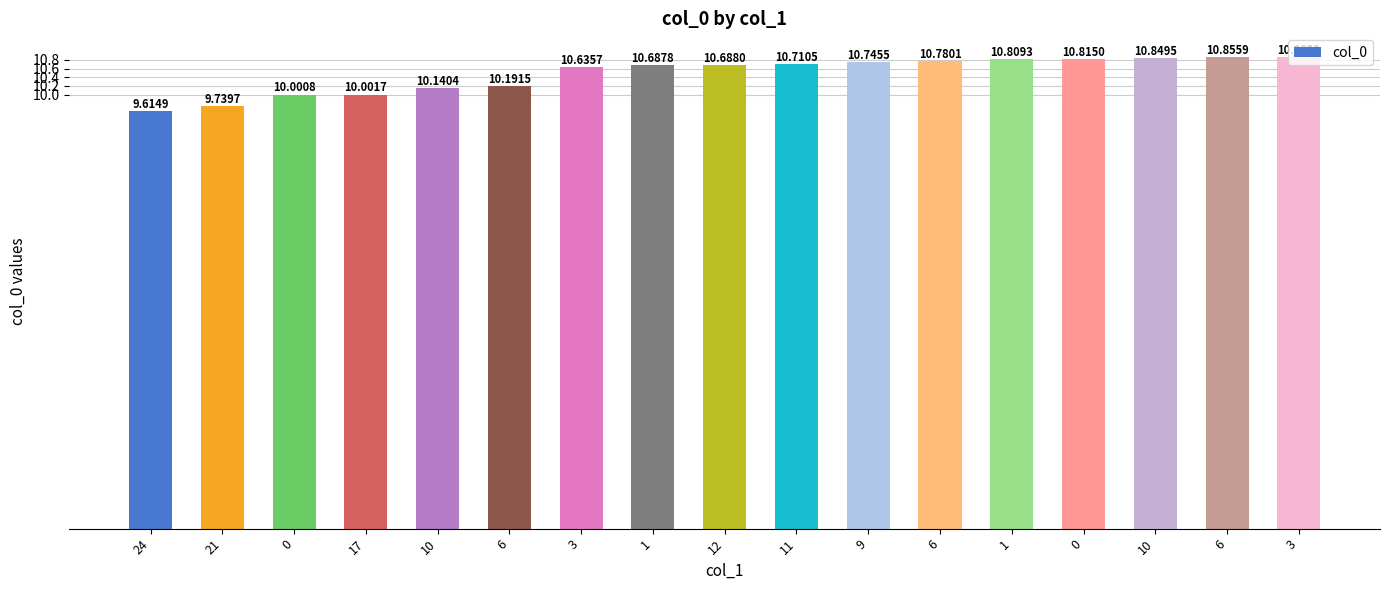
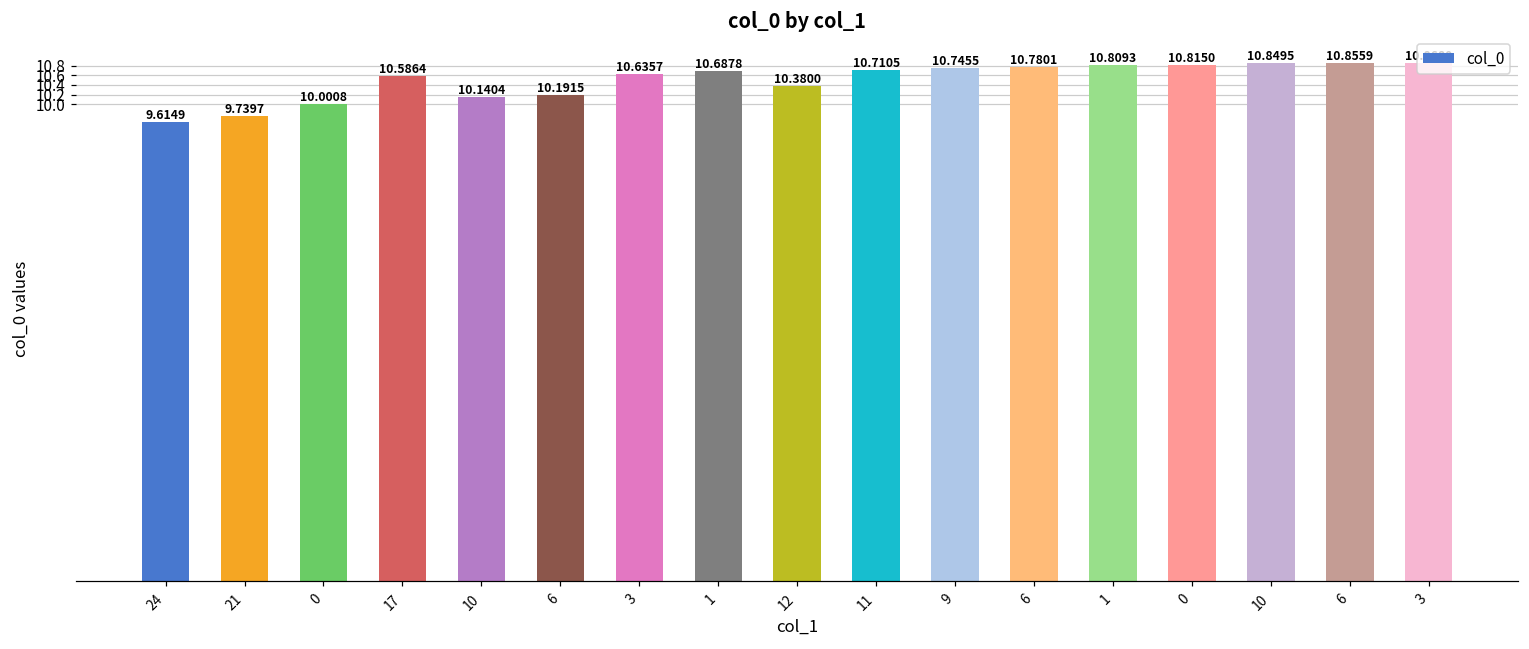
17: 10.0017 -> 10.5864
12: 10.6880 -> 10.3800
